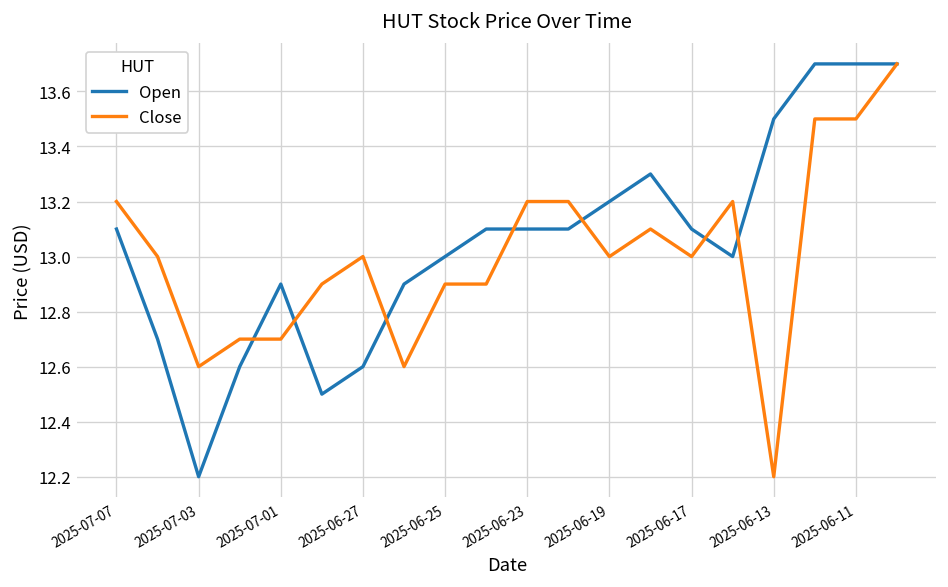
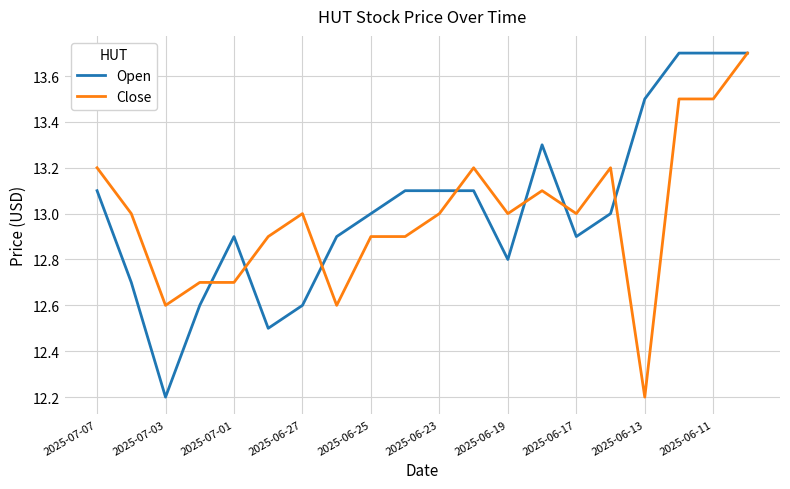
Close, 2025-06-23: 13.2 -> 13.0
Open, 2025-06-19: 13.2 -> 12.8
Open, 2025-06-17: 13.1 -> 12.9
